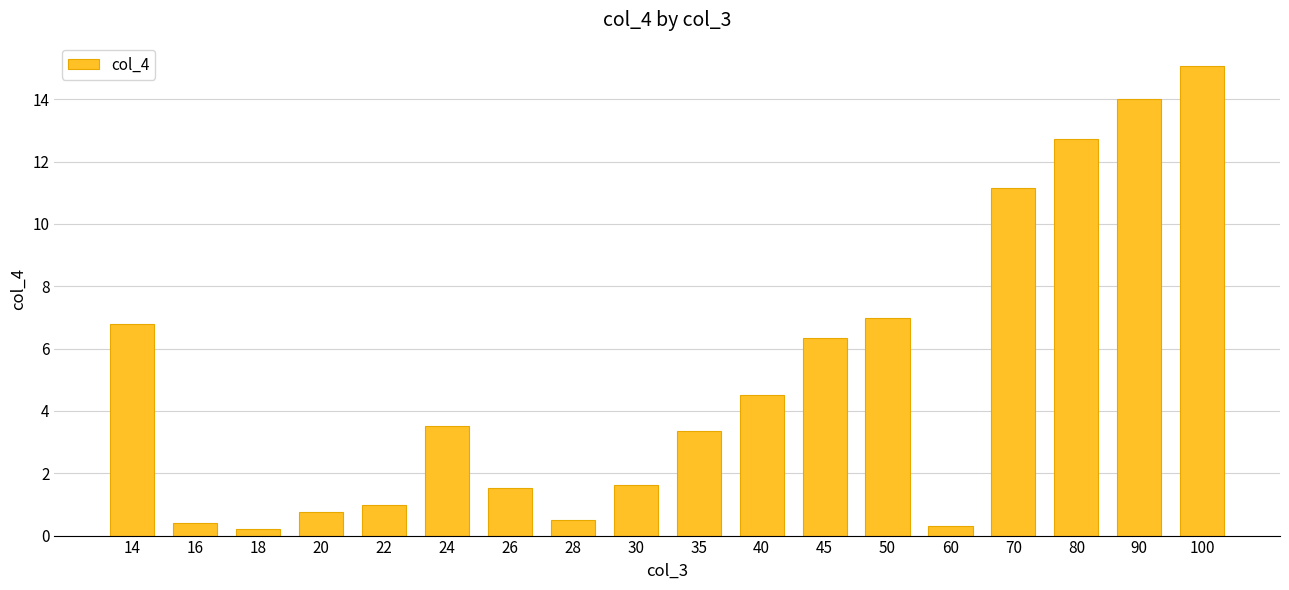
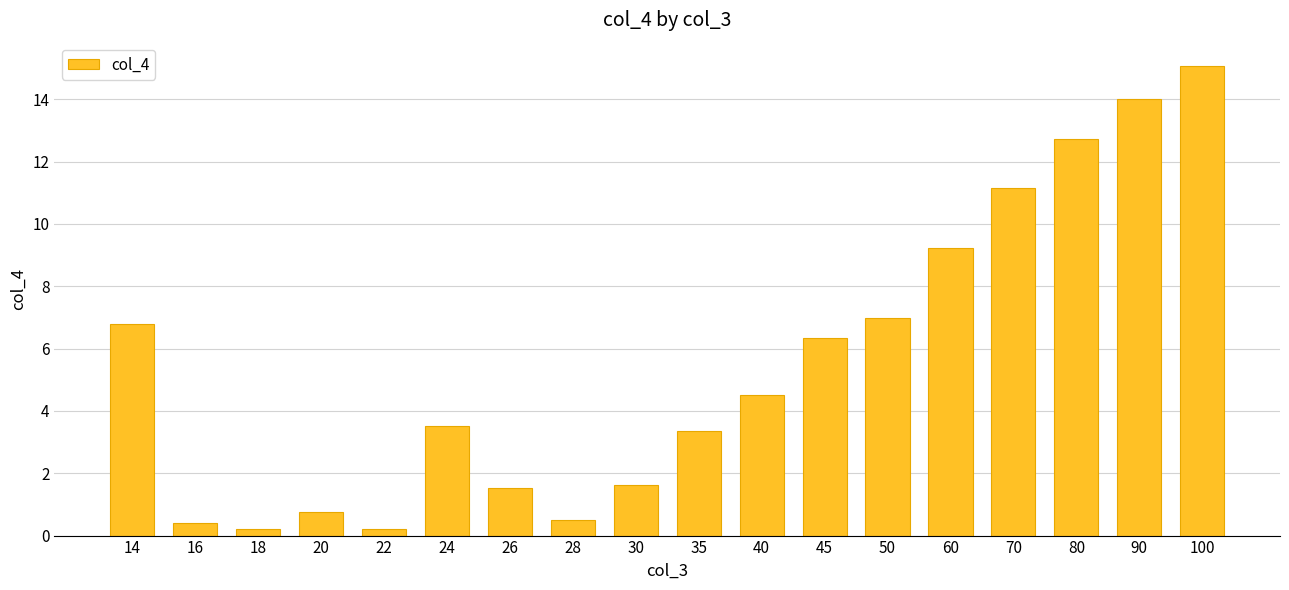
22: 1.0 -> 0.2
60: 0.3 -> 9.2
